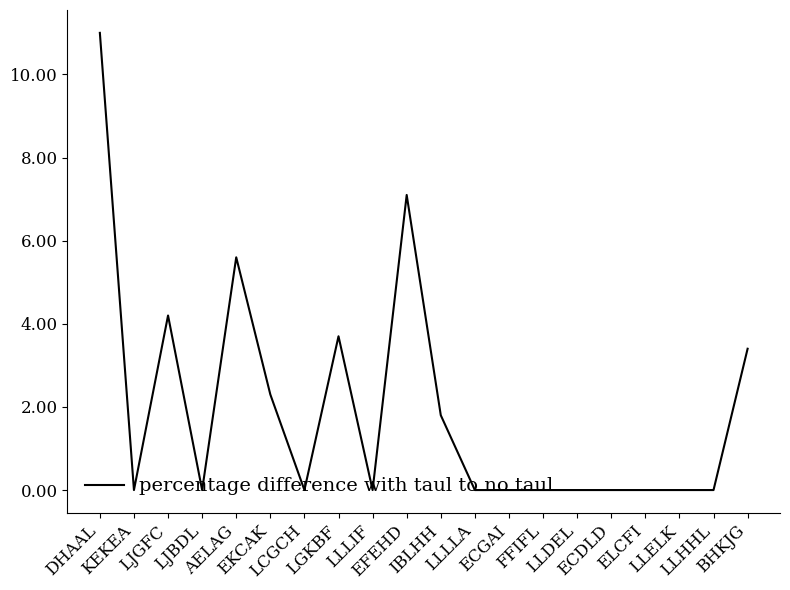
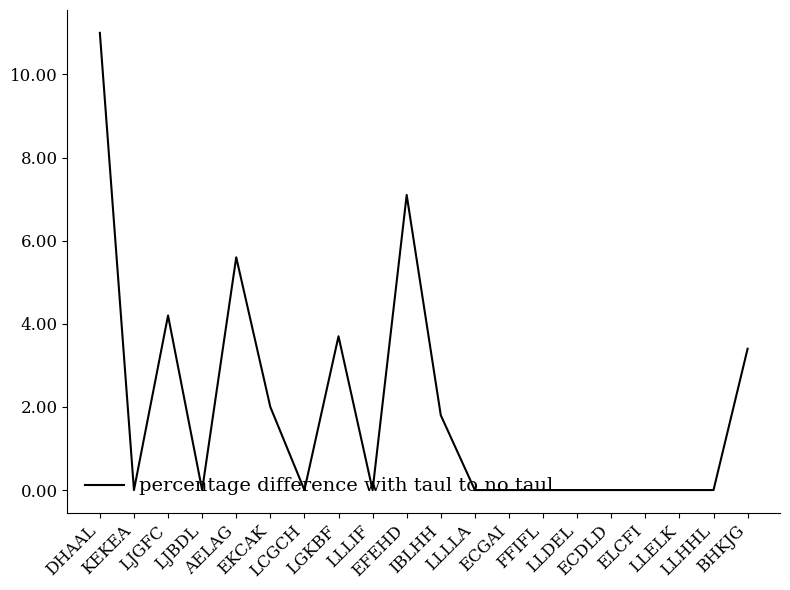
EKCAK: 2.3 -> 2.0
